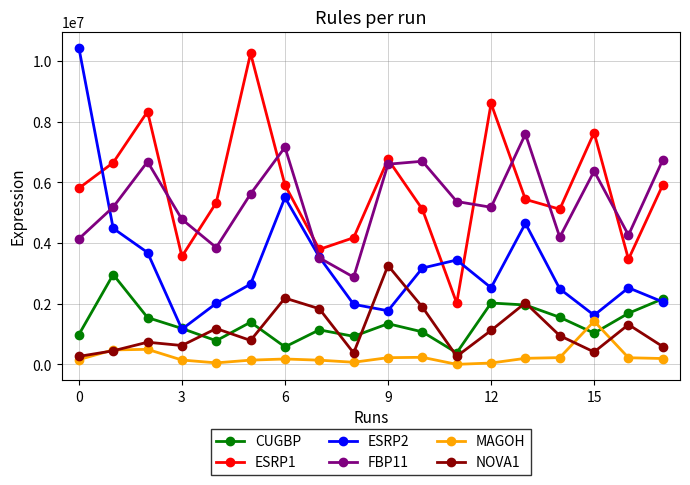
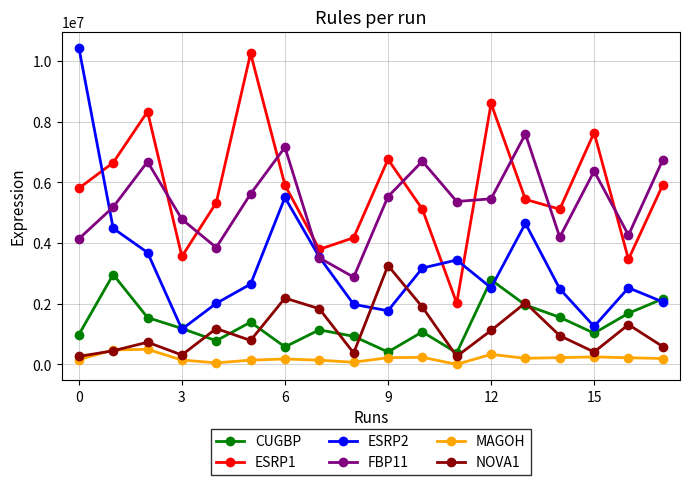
NOVA1, 3: 600000 -> 300000
CUGBP, 9: 1300000 -> 400000
FBP11, 9: 6600000 -> 5500000
CUGBP, 12: 2000000 -> 2800000
FBP11, 12: 5200000 -> 5500000
MAGOH, 12: 0 -> 300000
ESRP2, 15: 1600000 -> 1300000
MAGOH, 15: 1400000 -> 200000
